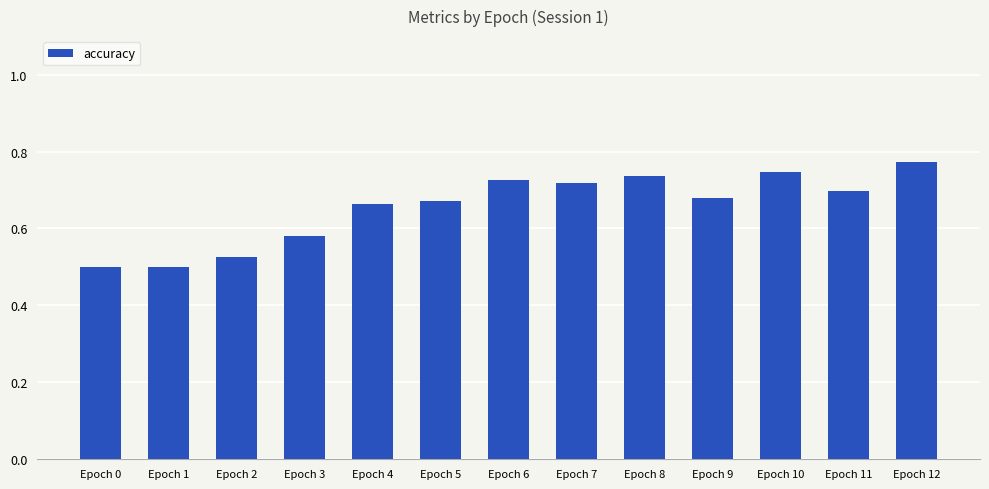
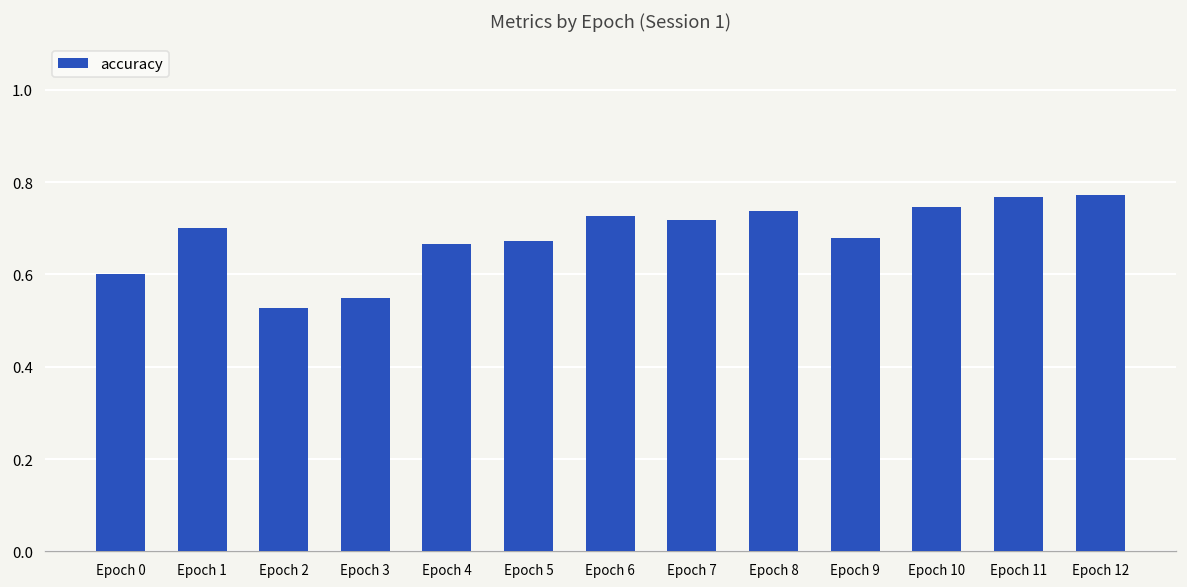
Epoch 0: 0.5 -> 0.6
Epoch 1: 0.5 -> 0.7
Epoch 3: 0.58 -> 0.55
Epoch 11: 0.70 -> 0.77
